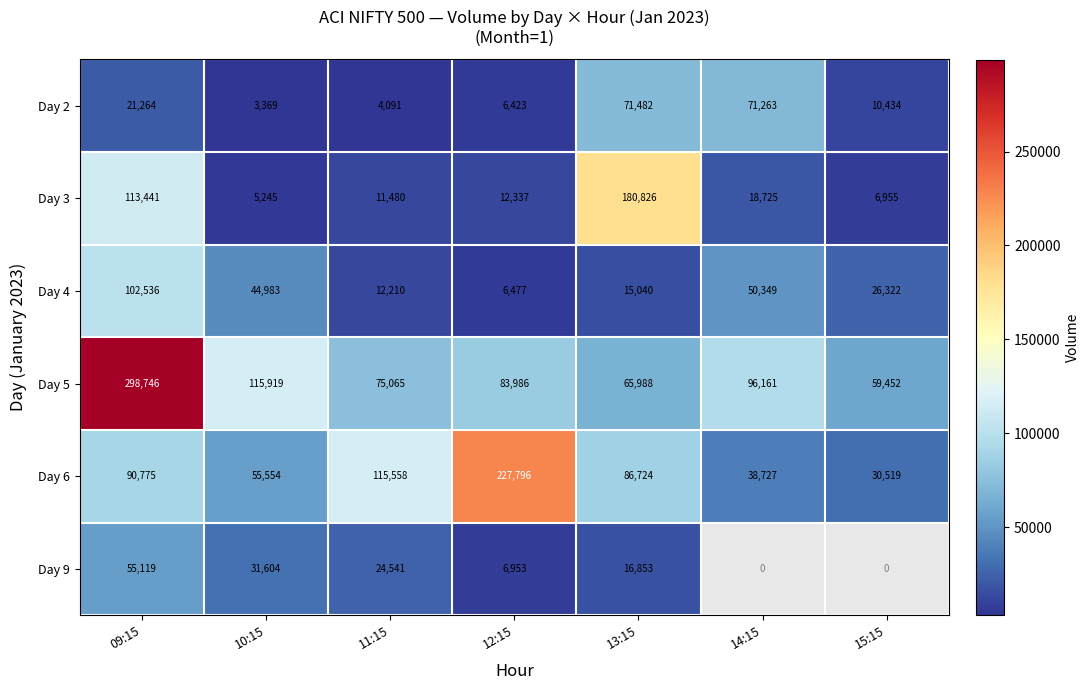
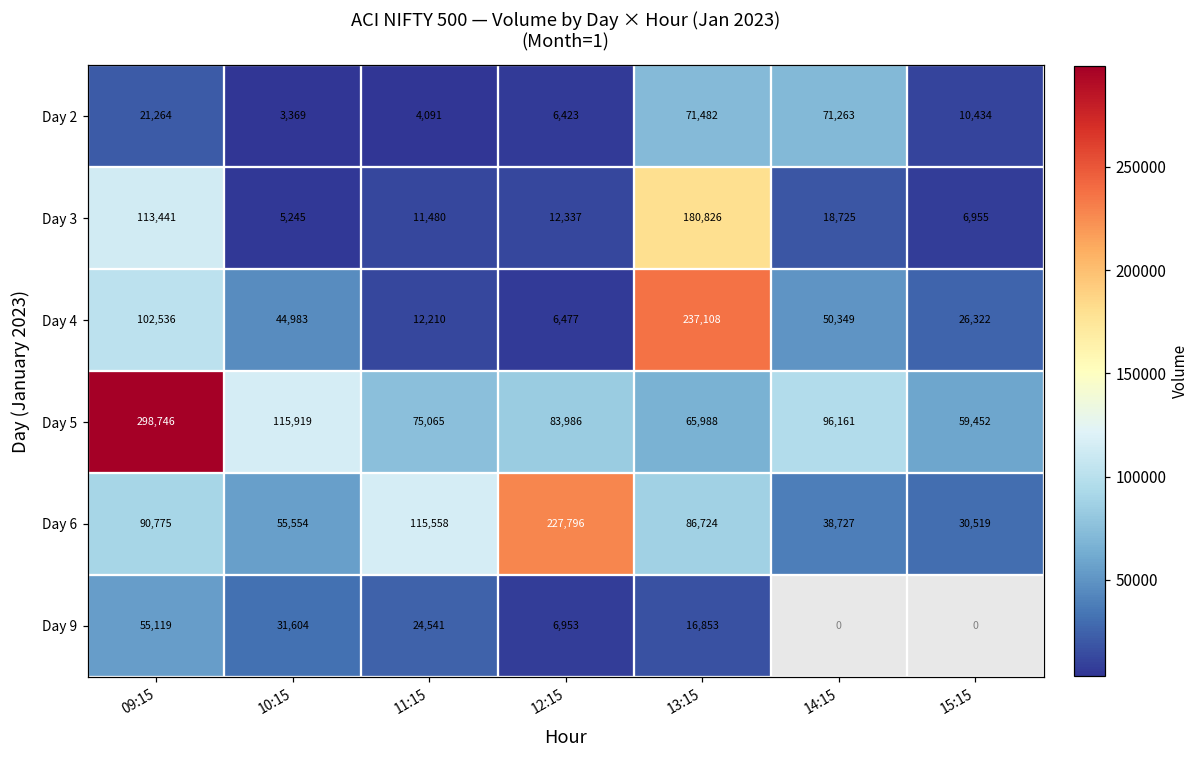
Day 4, 13:15: 15,040 -> 237,108
